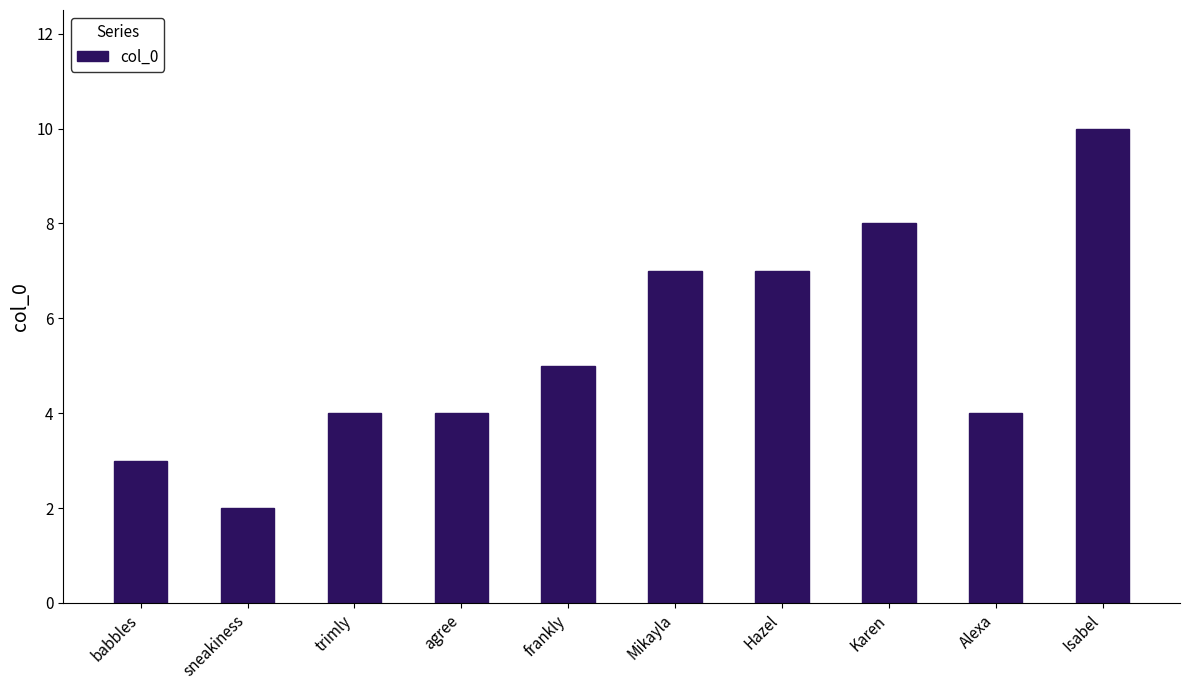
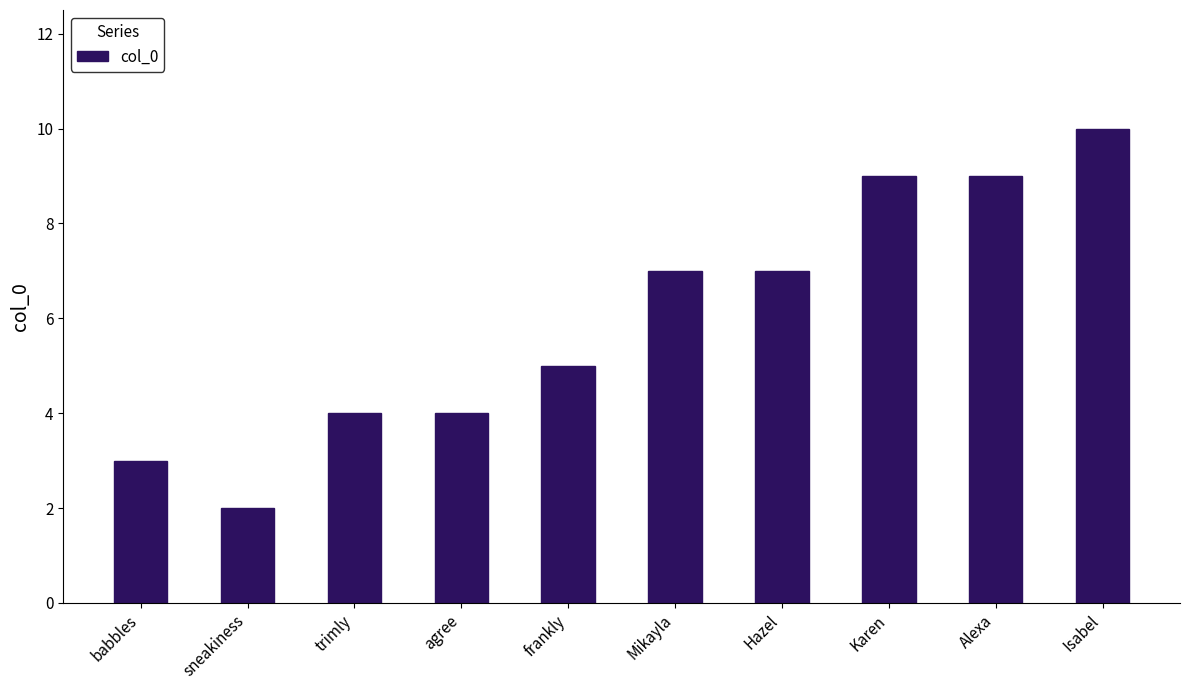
Karen: 8 -> 9
Alexa: 4 -> 9
